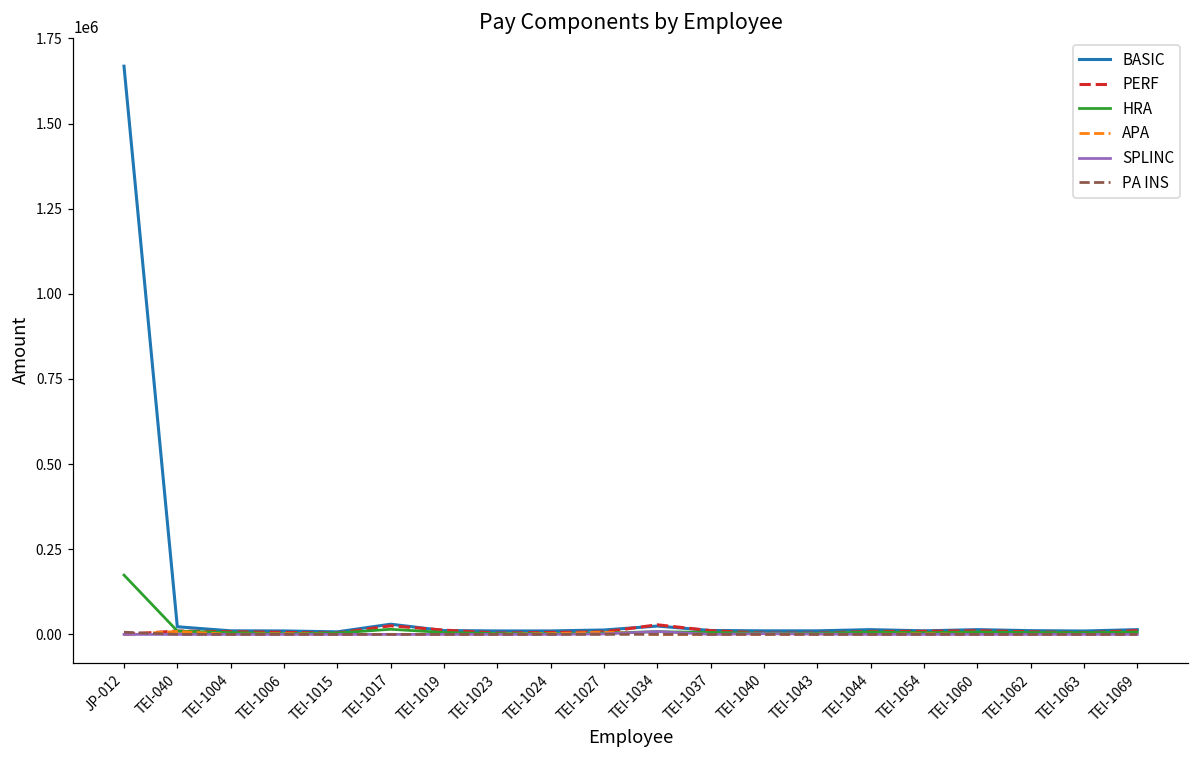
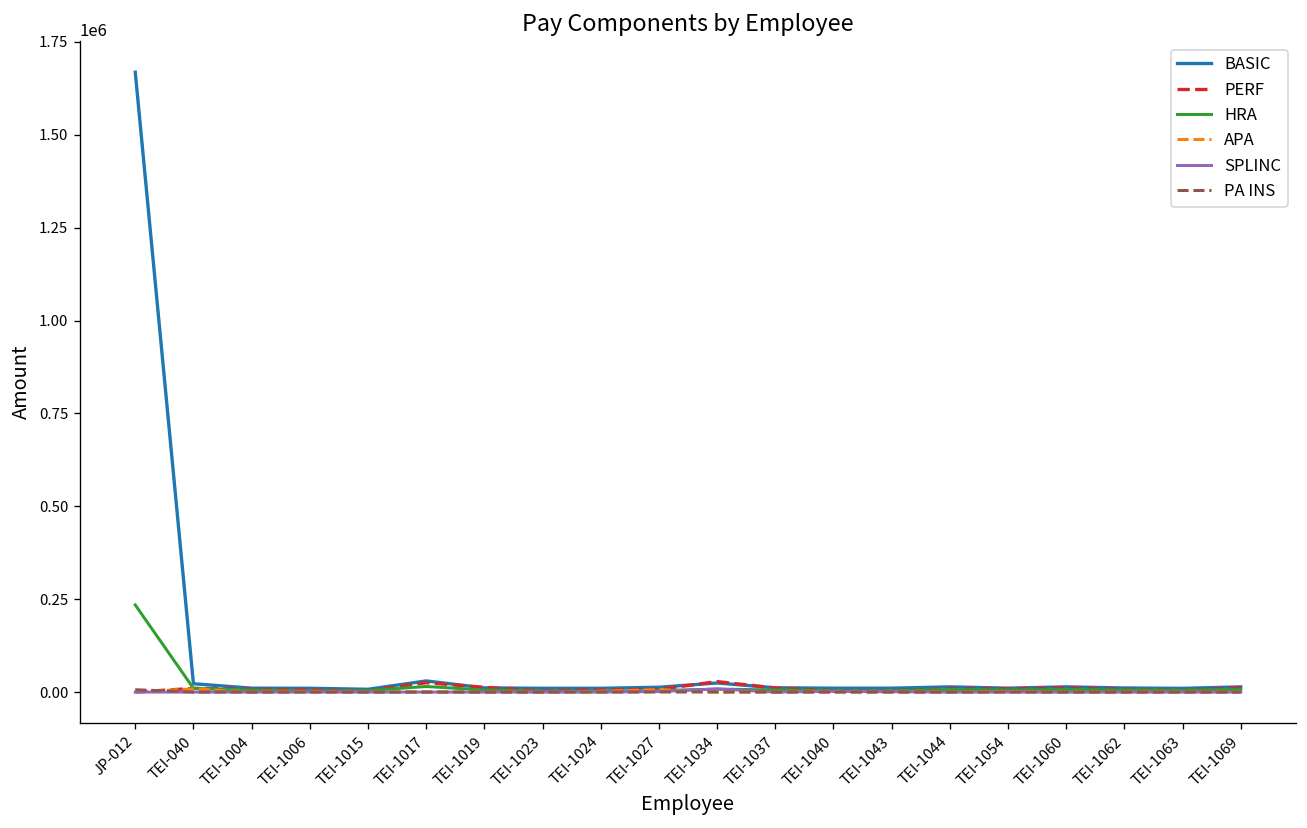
HRA, JP-012: 170000 -> 230000
